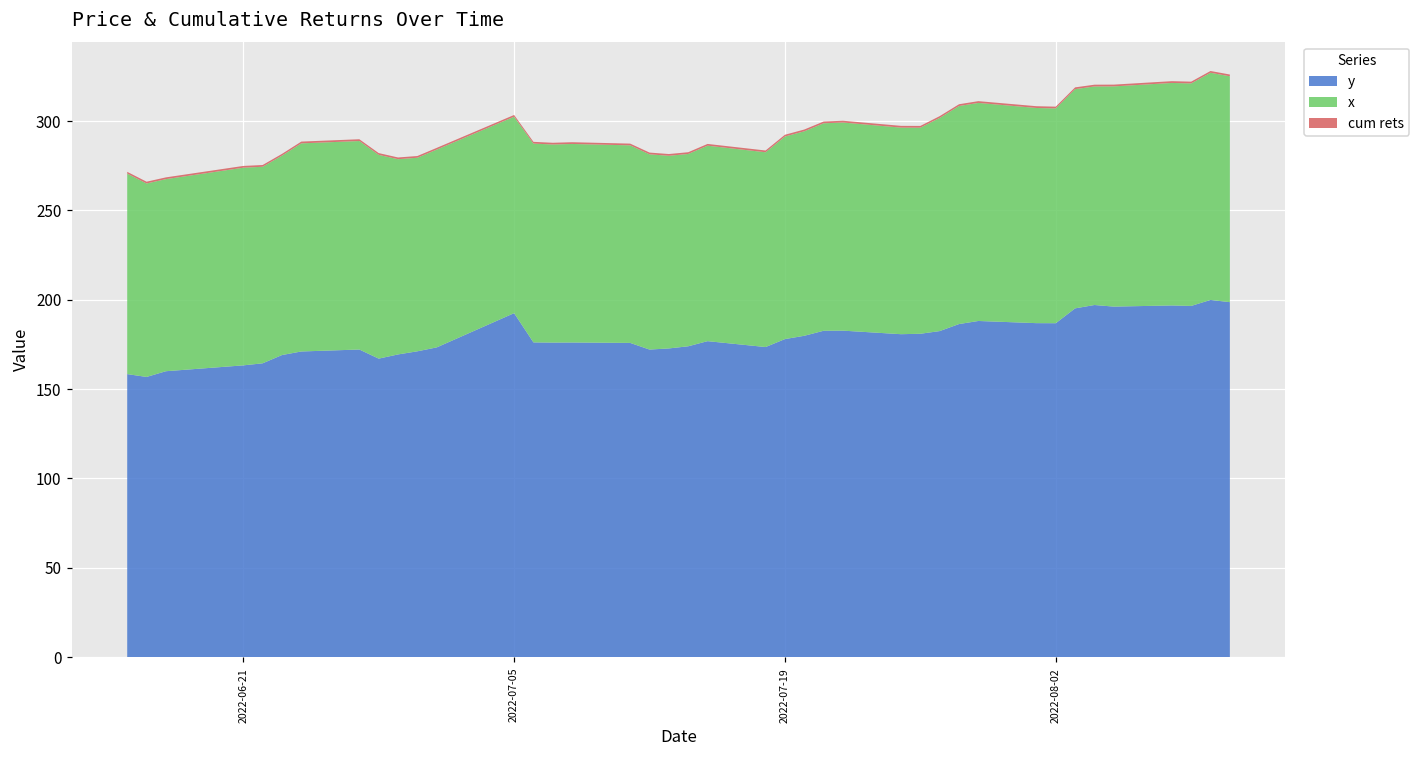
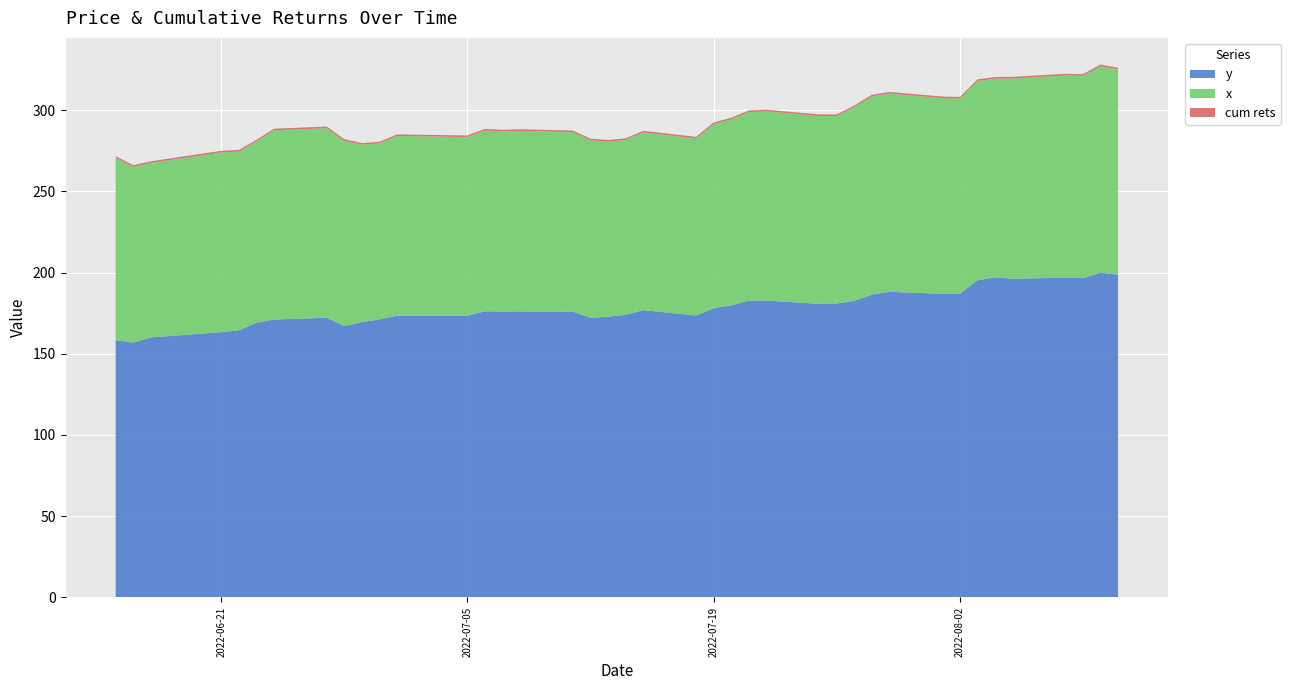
y, 2022-07-05: 193 -> 173
